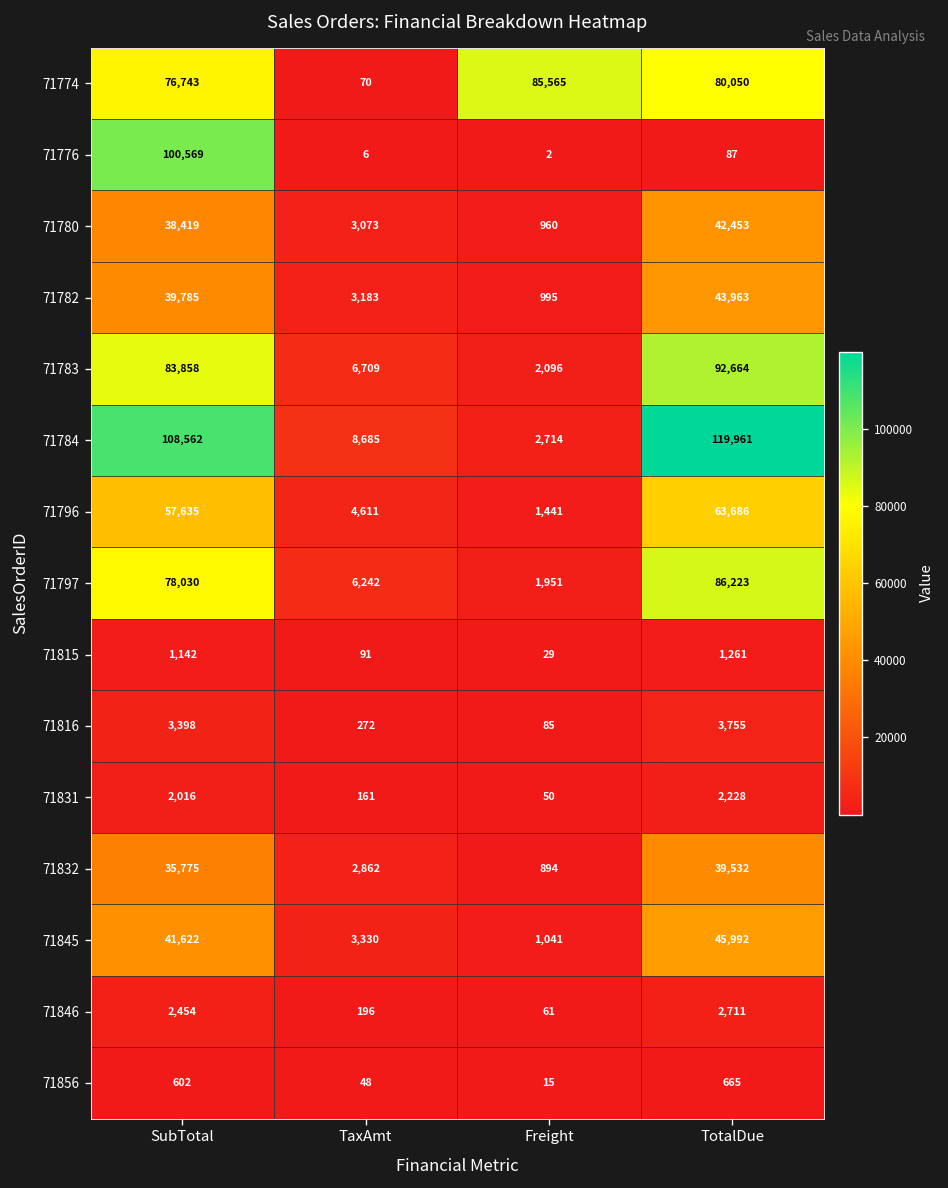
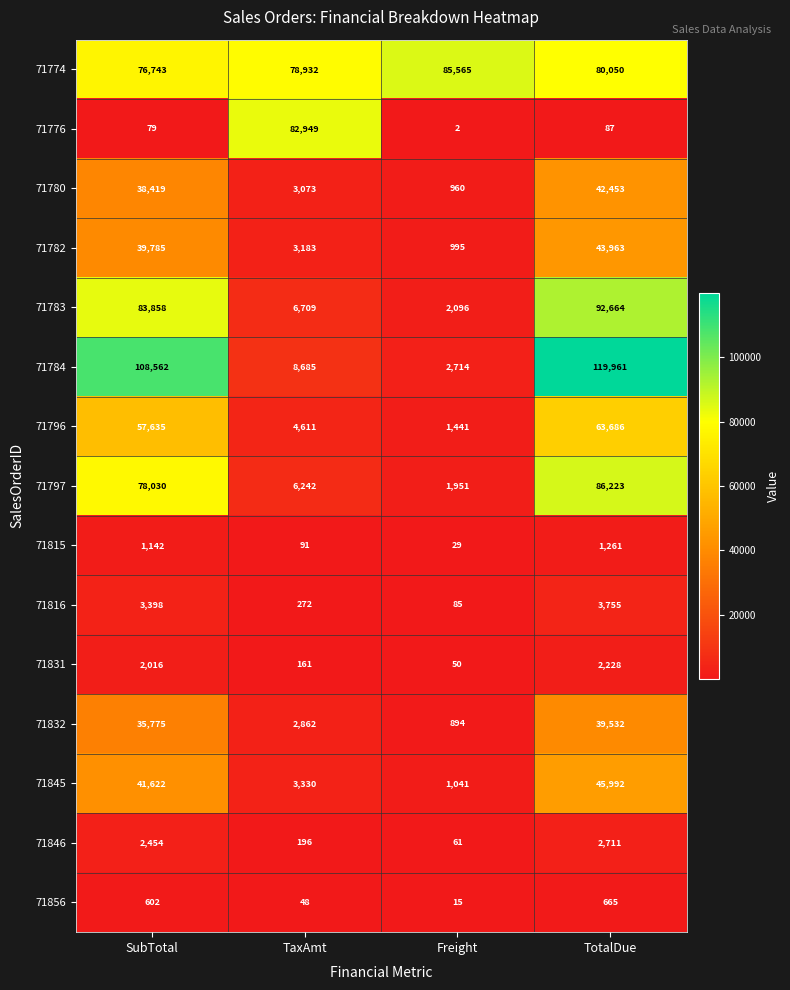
71774, TaxAmt: 70 -> 78,932
71776, SubTotal: 100,569 -> 79
71776, TaxAmt: 6 -> 82,949
